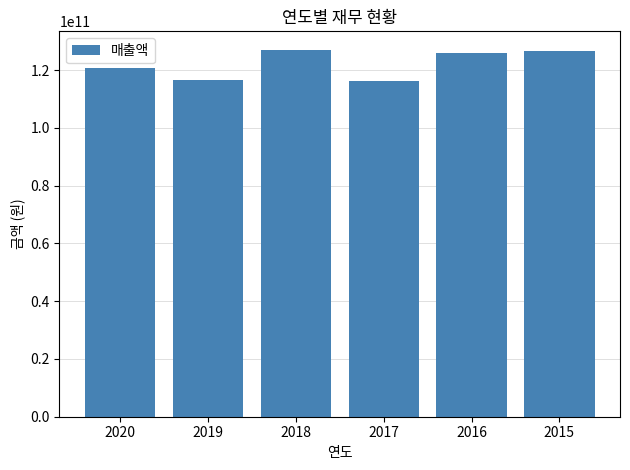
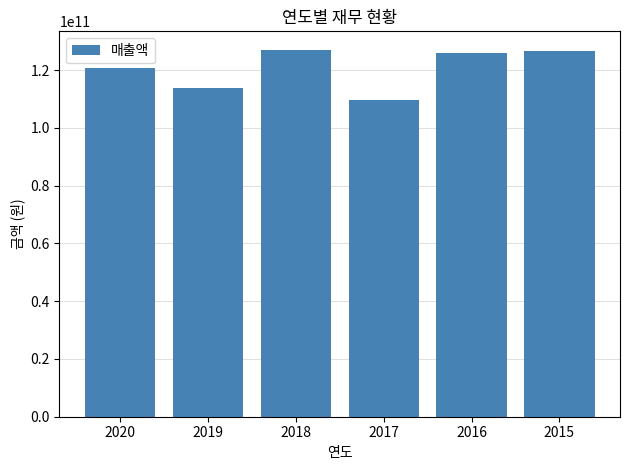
2019: 117000000000 -> 114000000000
2017: 116000000000 -> 110000000000
